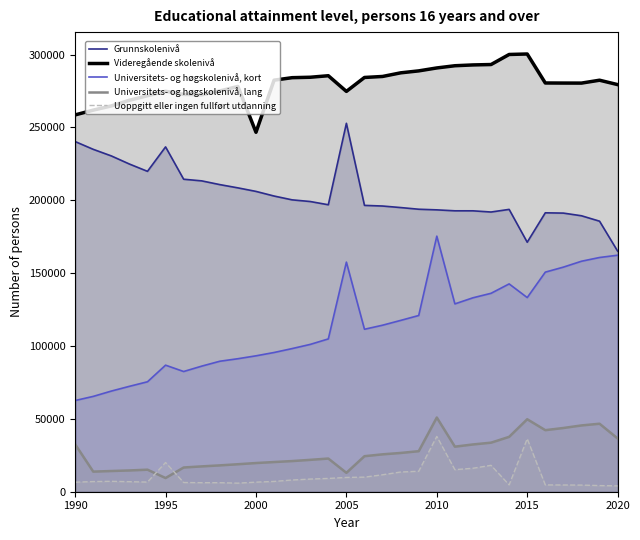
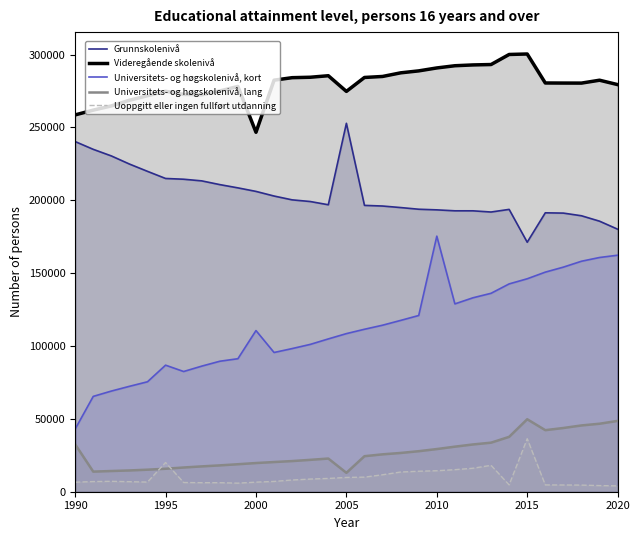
Universitets- og høgskolenivå, kort, 1990: 63000 -> 43000
Grunnskolenivå, 1995: 237000 -> 215000
Universitets- og høgskolenivå, lang, 1995: 9000 -> 16000
Universitets- og høgskolenivå, kort, 2000: 93000 -> 111000
Universitets- og høgskolenivå, kort, 2005: 158000 -> 108000
Universitets- og høgskolenivå, lang, 2010: 51000 -> 29000
Uoppgitt eller ingen fullført utdanning, 2010: 38000 -> 14000
Universitets- og høgskolenivå, kort, 2015: 133000 -> 146000
Grunnskolenivå, 2020: 165000 -> 180000
Universitets- og høgskolenivå, lang, 2020: 37000 -> 49000
